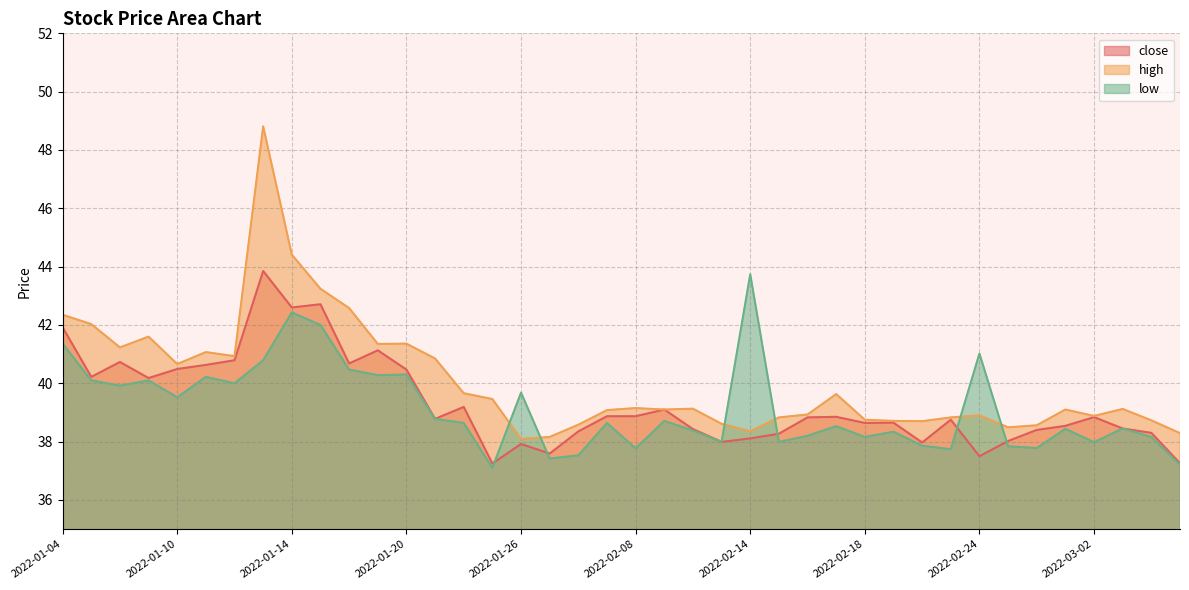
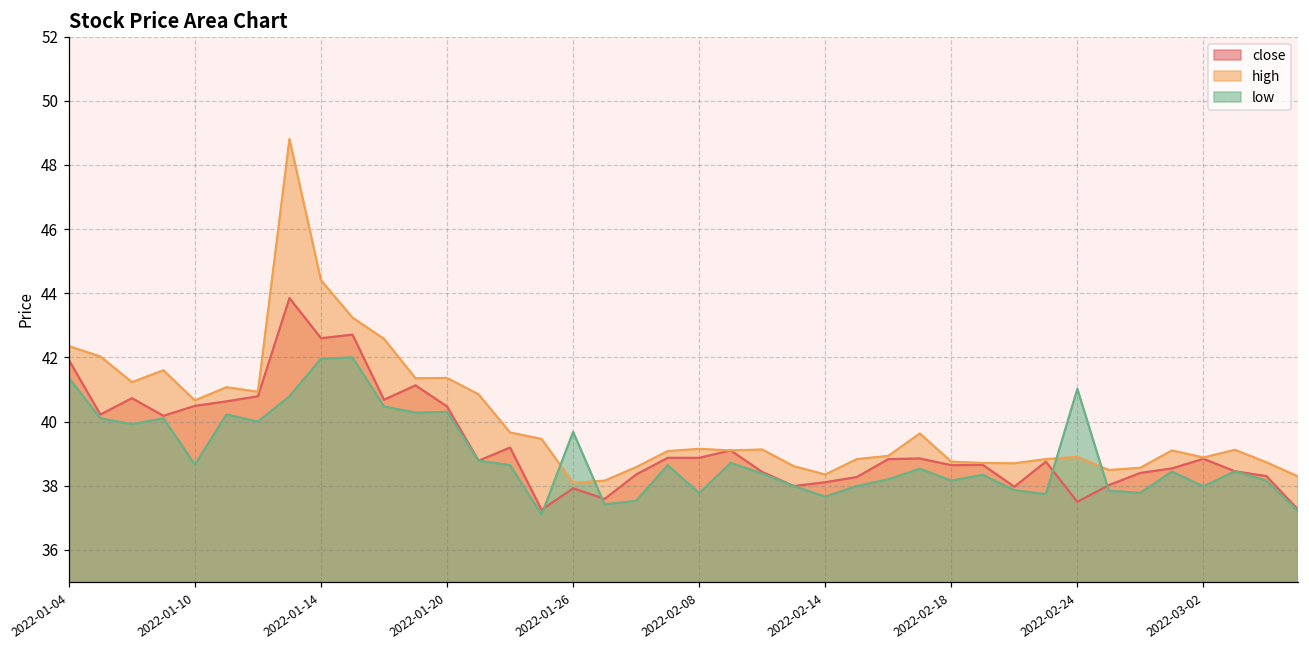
low, 2022-01-10: 39.5 -> 38.7
low, 2022-01-14: 42.4 -> 42.0
low, 2022-02-14: 43.7 -> 37.7
